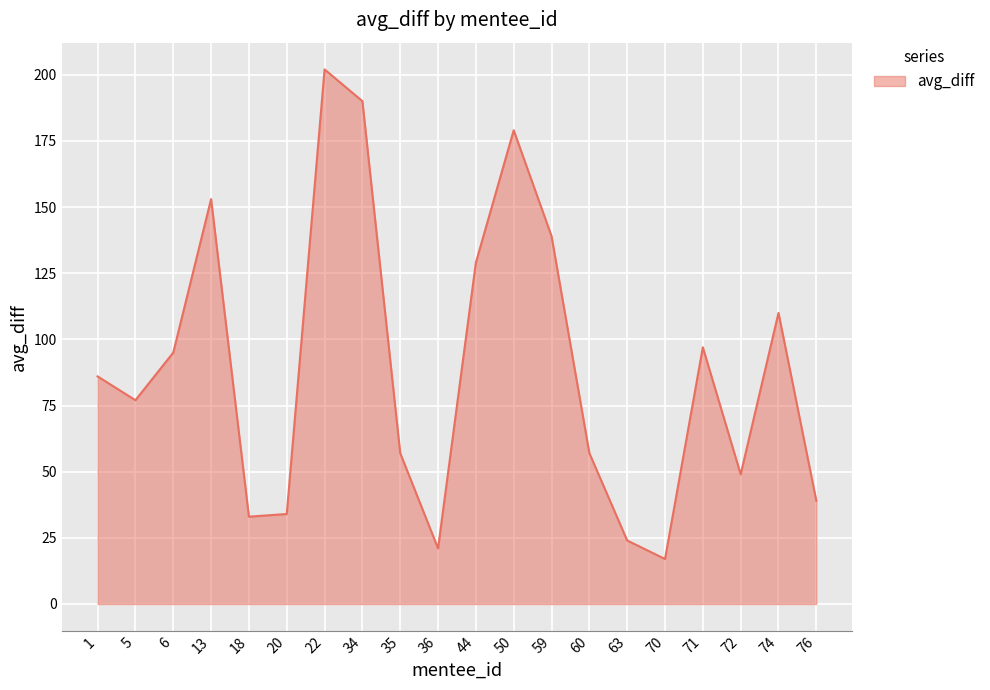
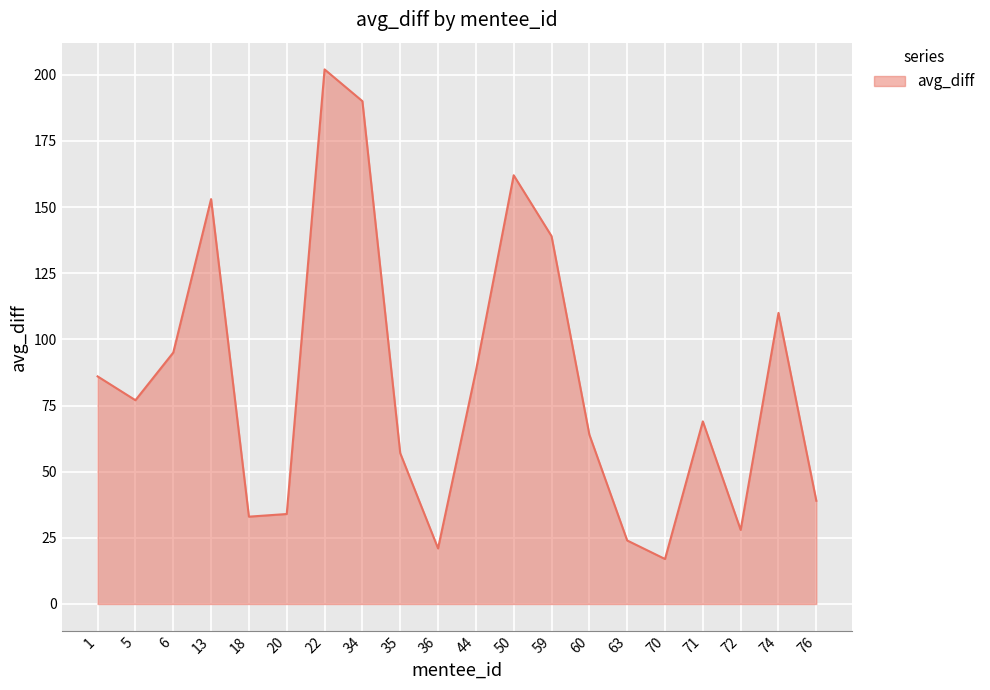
44: 129 -> 88
50: 179 -> 162
60: 57 -> 64
71: 97 -> 69
72: 49 -> 28
